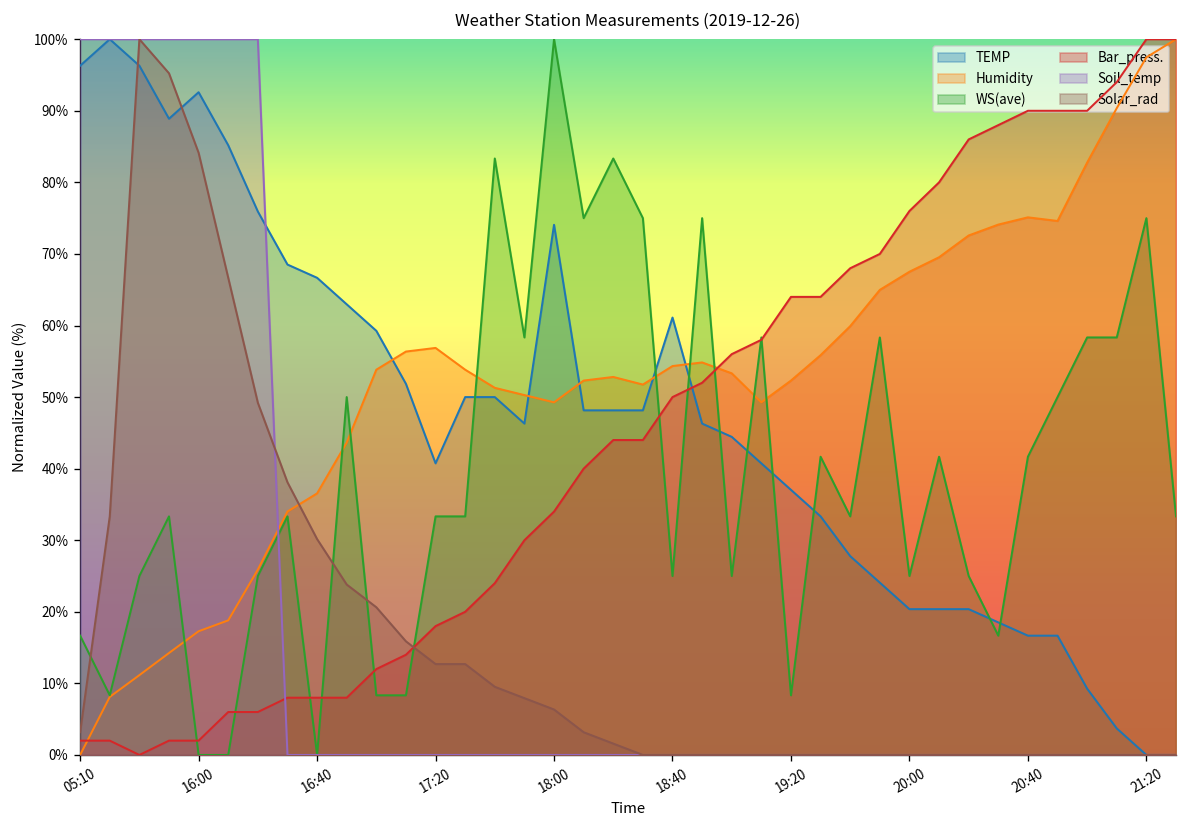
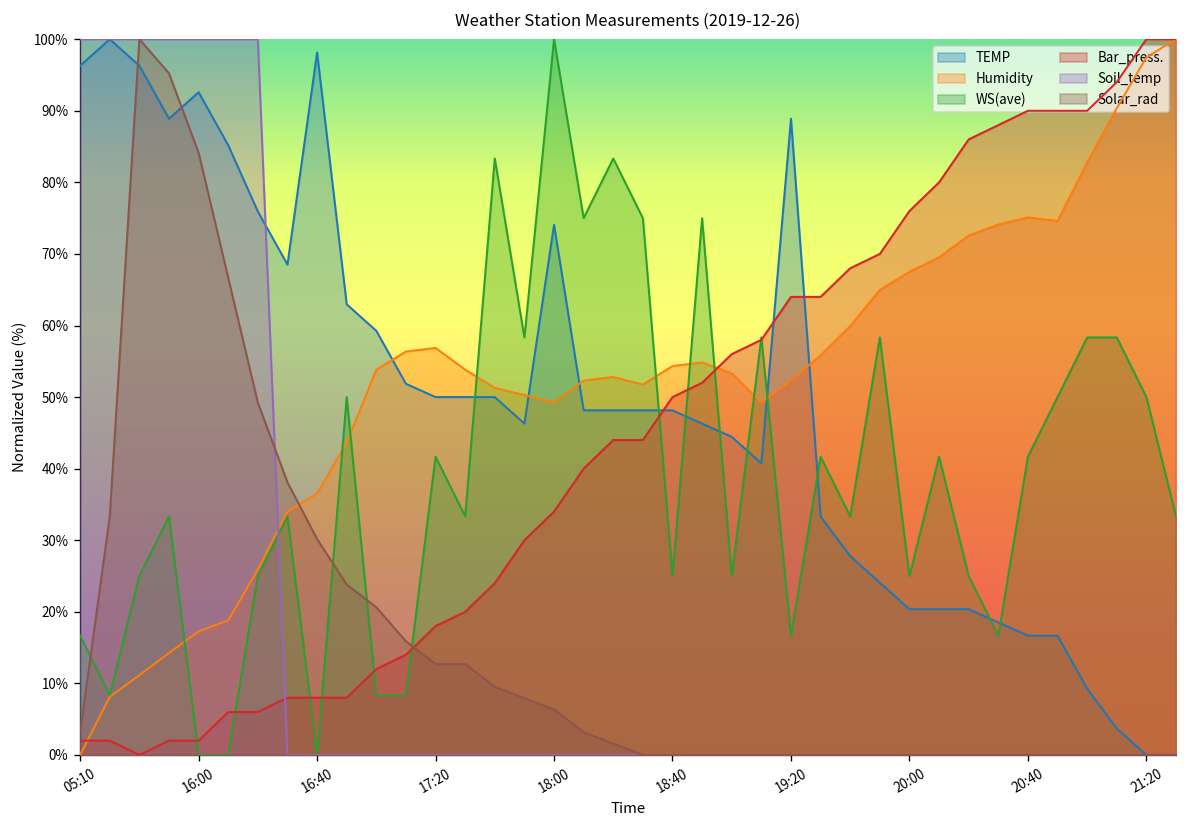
TEMP, 16:40: 67% -> 98%
TEMP, 17:20: 41% -> 50%
WS(ave), 17:20: 33% -> 42%
TEMP, 18:40: 61% -> 48%
TEMP, 19:20: 37% -> 89%
WS(ave), 19:20: 8% -> 17%
WS(ave), 21:20: 75% -> 50%
